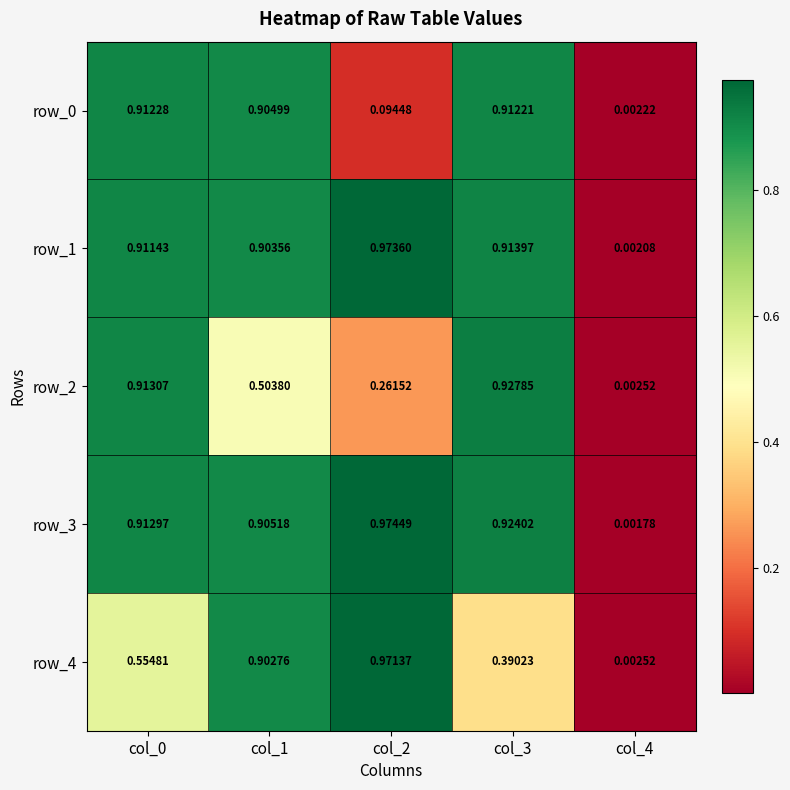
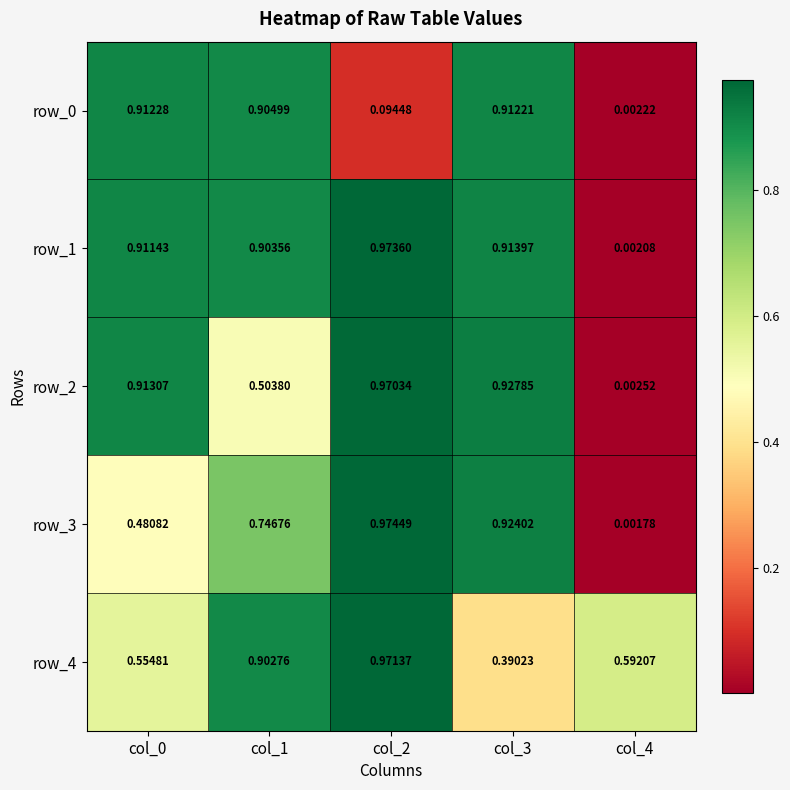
row_2, col_2: 0.26152 -> 0.97034
row_3, col_0: 0.91297 -> 0.48082
row_3, col_1: 0.90518 -> 0.74676
row_4, col_4: 0.00252 -> 0.59207
